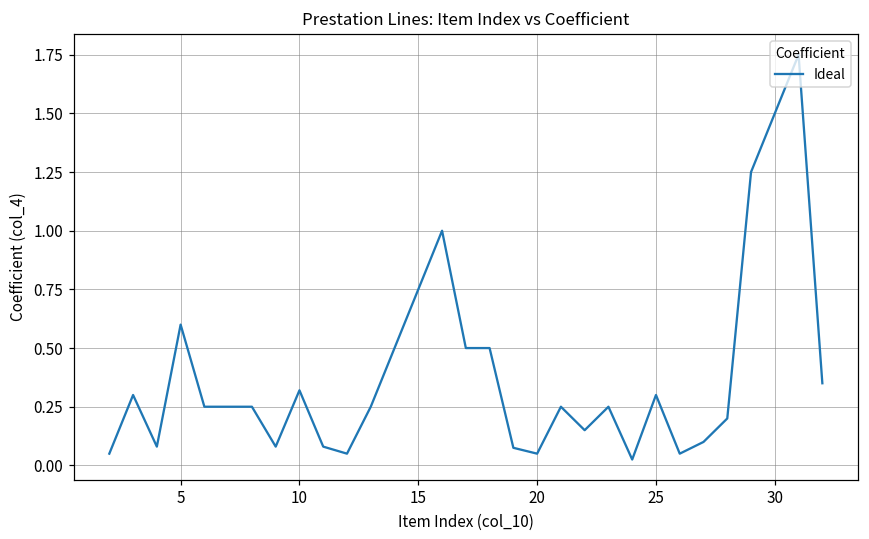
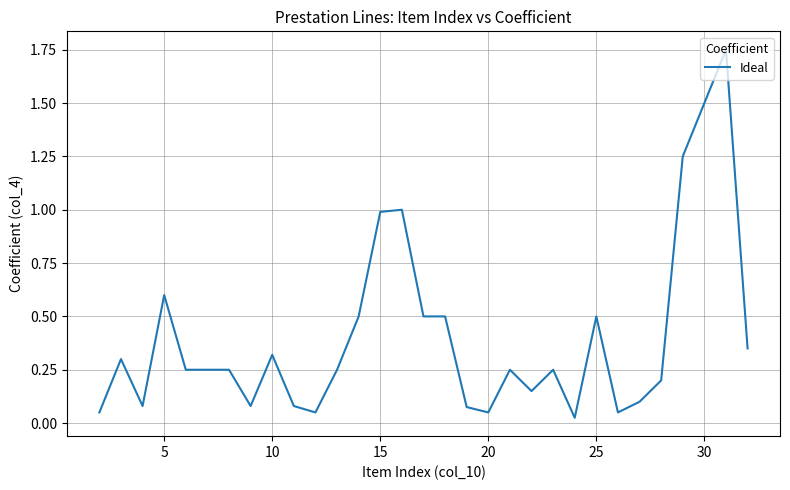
15: 0.75 -> 0.99
25: 0.3 -> 0.5
